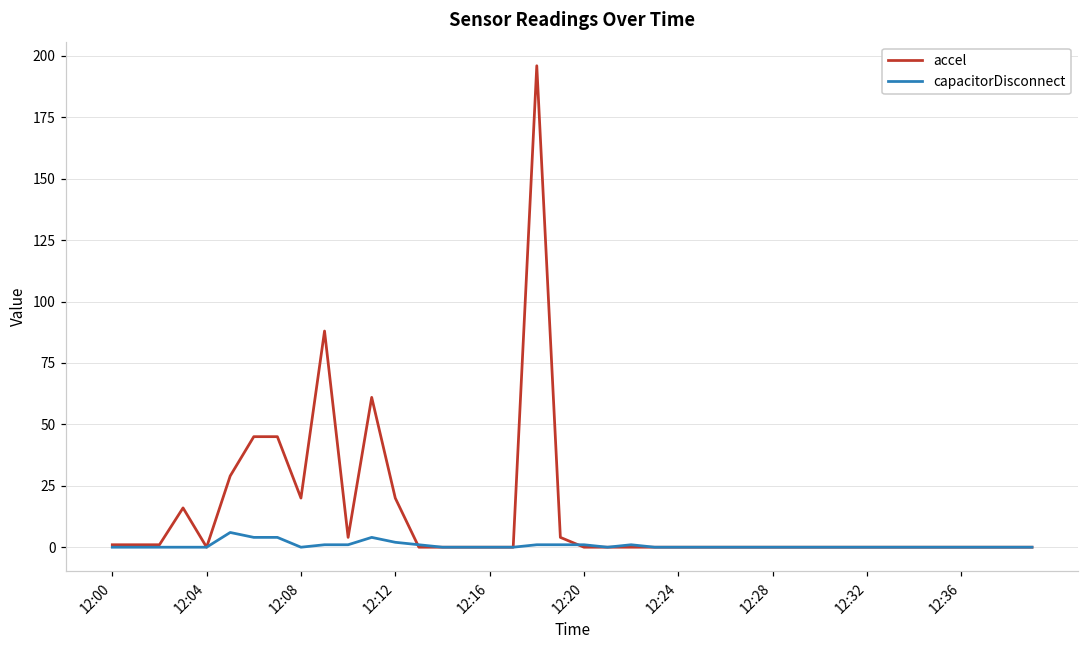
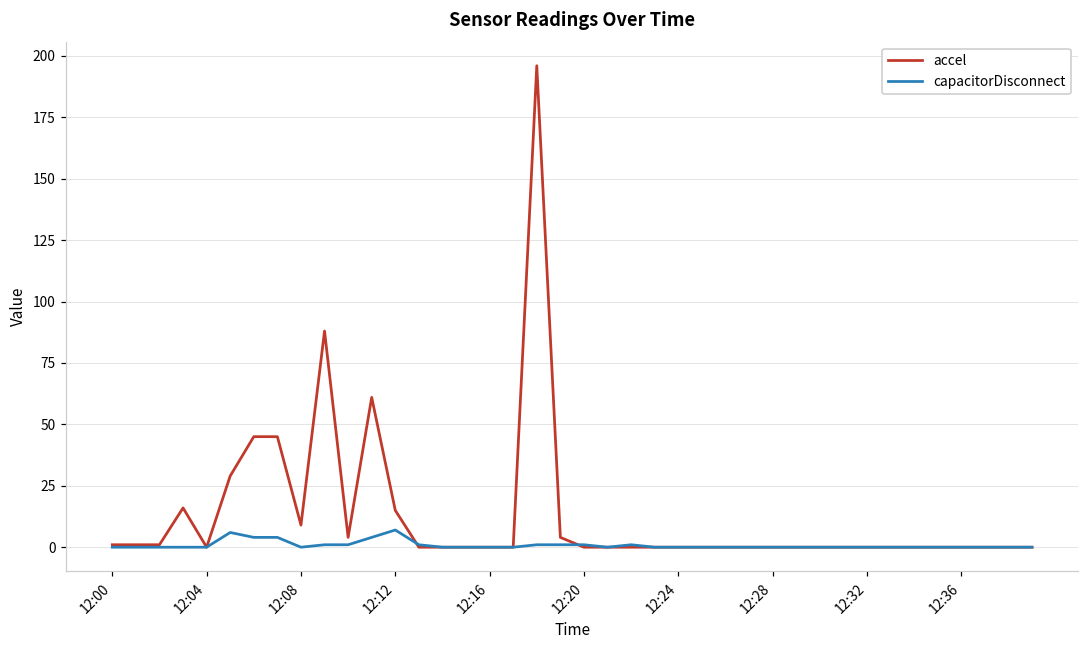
accel, 12:08: 20 -> 9
accel, 12:12: 20 -> 15
capacitorDisconnect, 12:12: 2 -> 7
